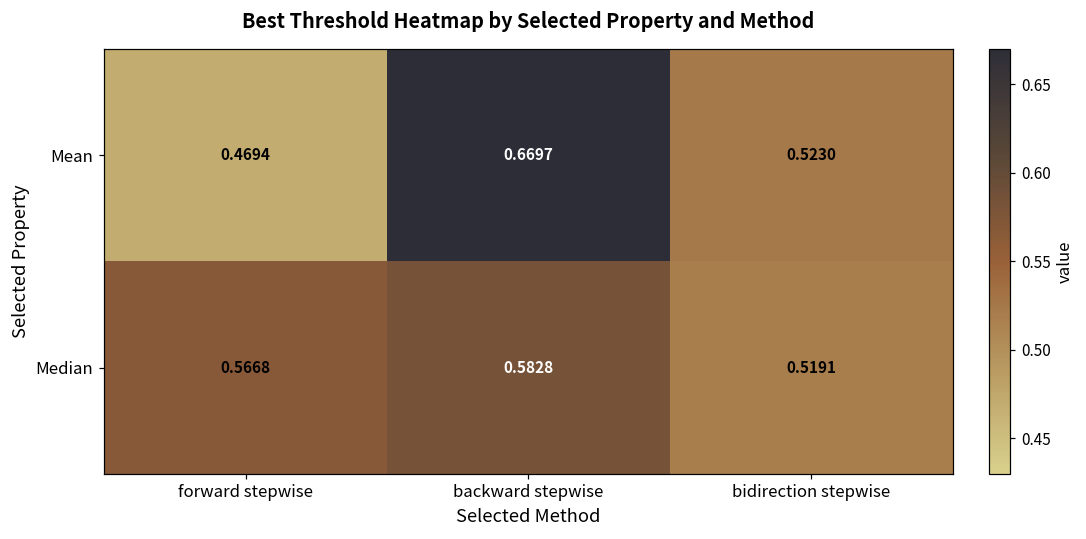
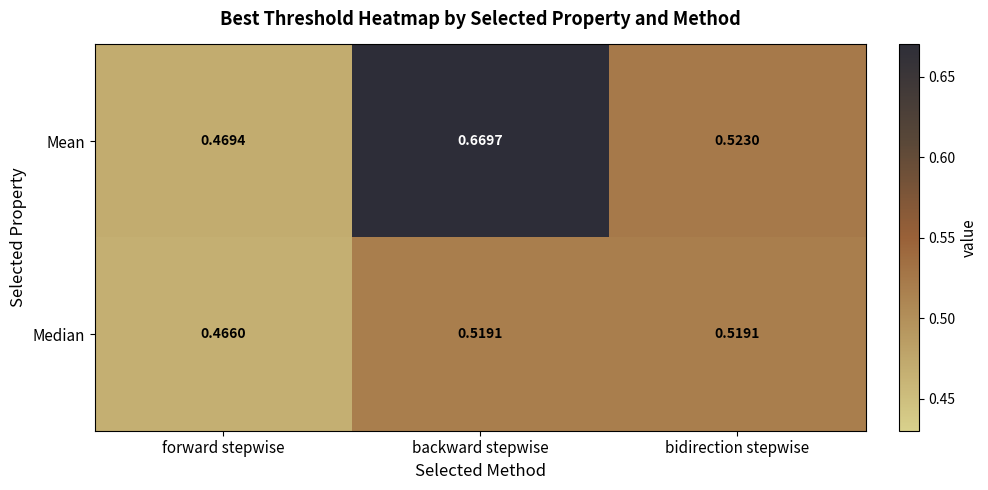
Median, forward stepwise: 0.5668 -> 0.4660
Median, backward stepwise: 0.5828 -> 0.5191
